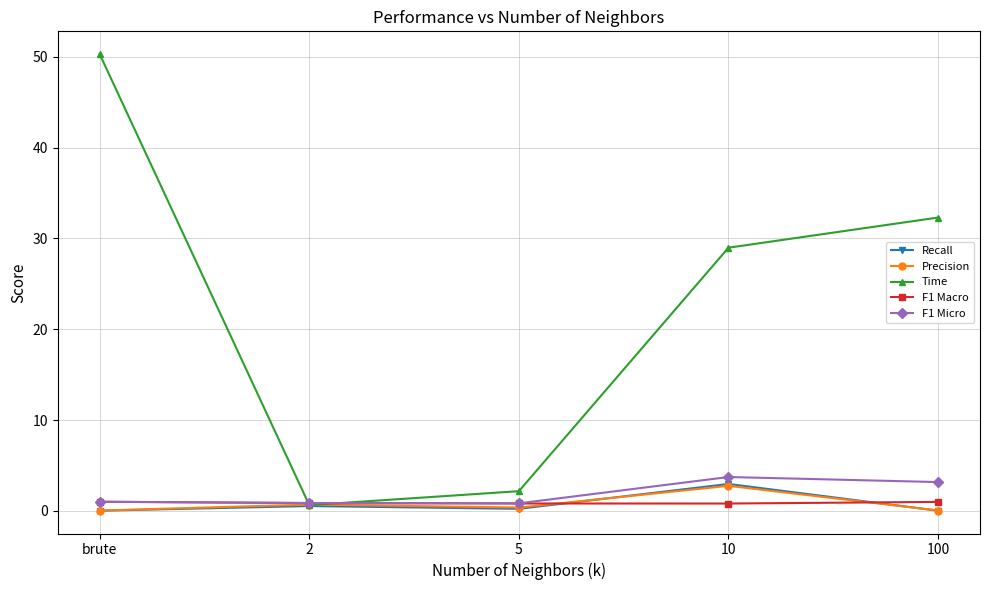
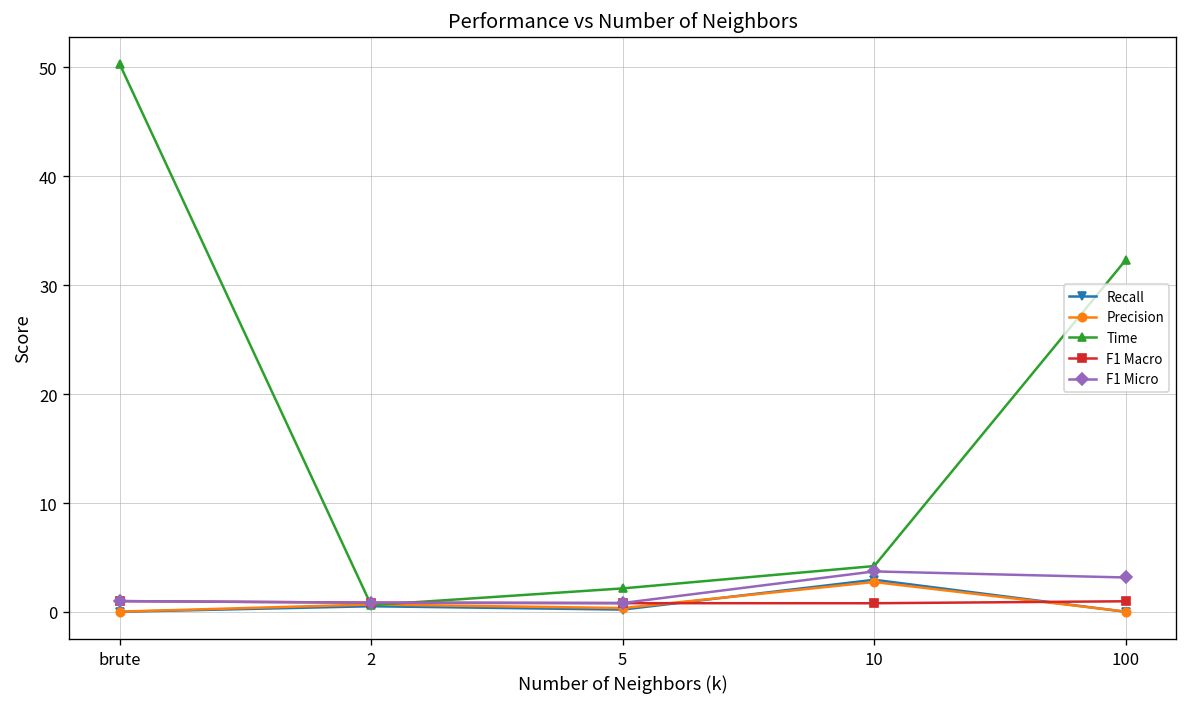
Time, 10: 29 -> 4
